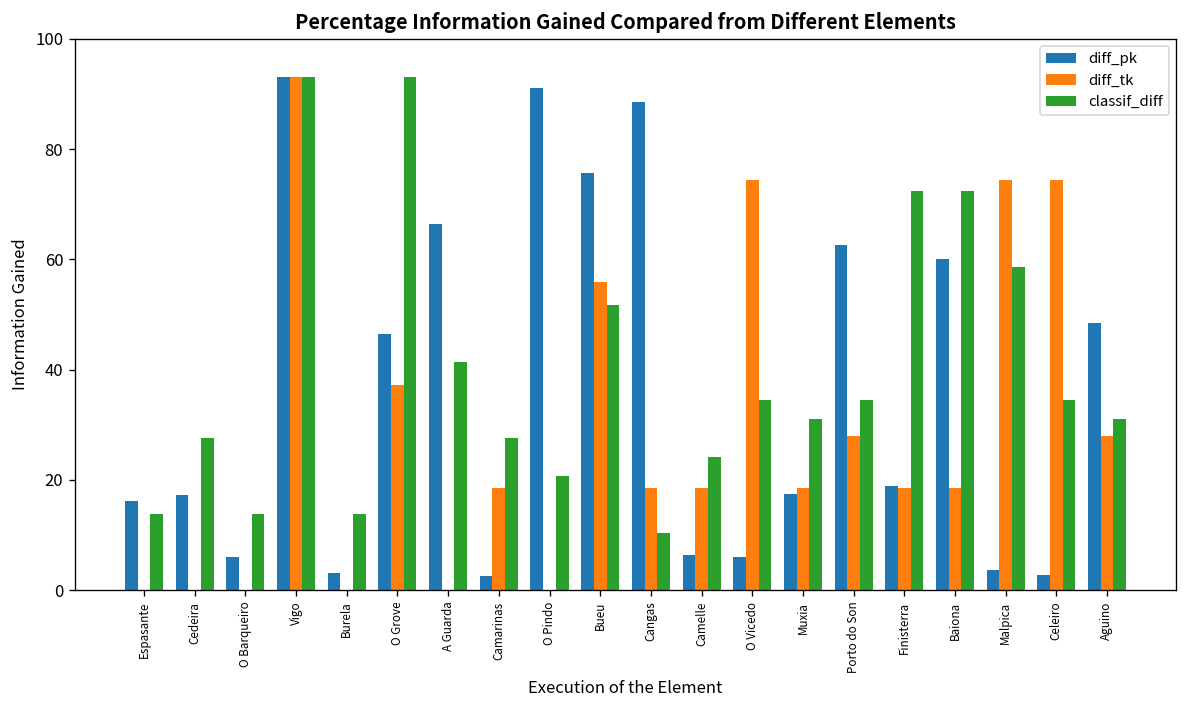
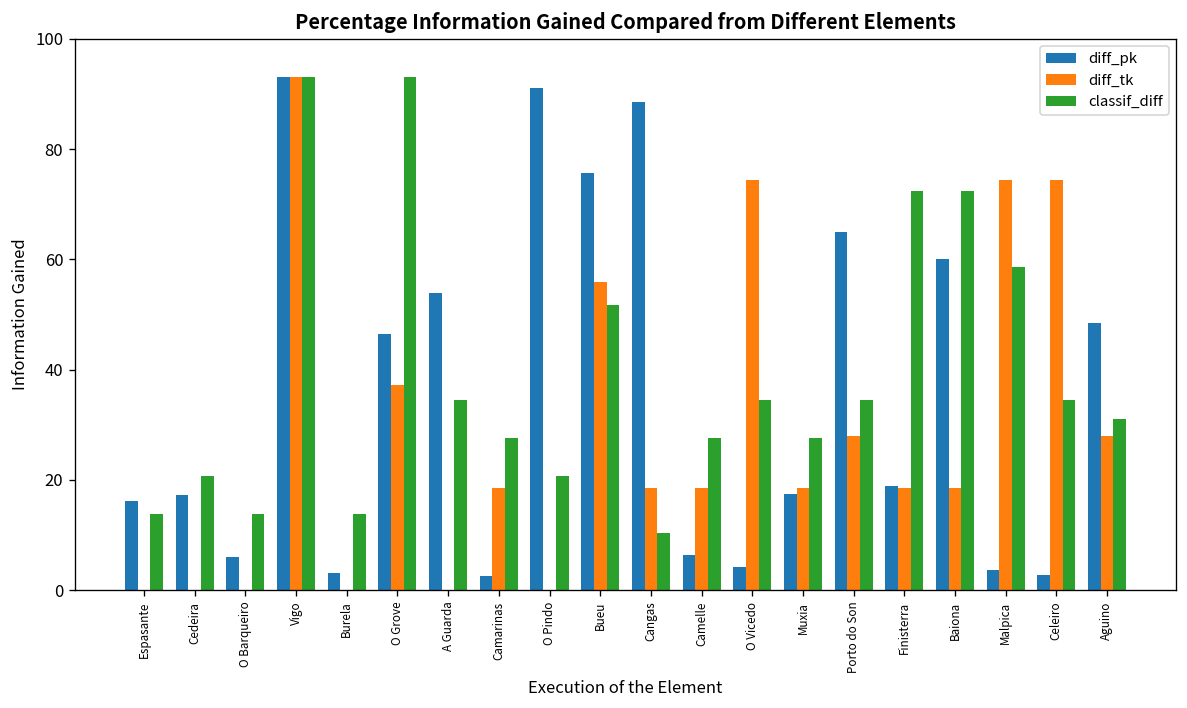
classif_diff, Cedeira: 28 -> 21
diff_pk, A Guarda: 66 -> 54
classif_diff, A Guarda: 41 -> 34
classif_diff, Camelle: 24 -> 28
diff_pk, O Vicedo: 6 -> 4
classif_diff, Muxia: 31 -> 28
diff_pk, Porto do Son: 63 -> 65
